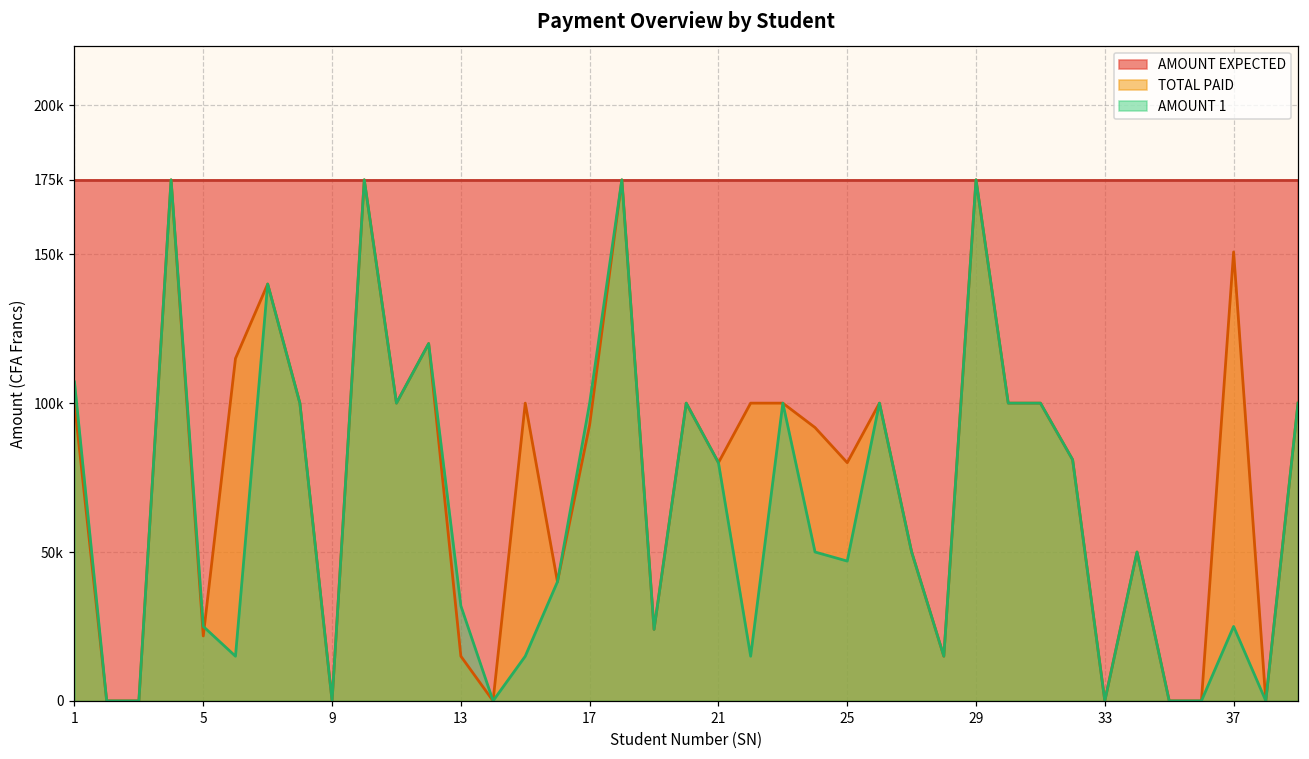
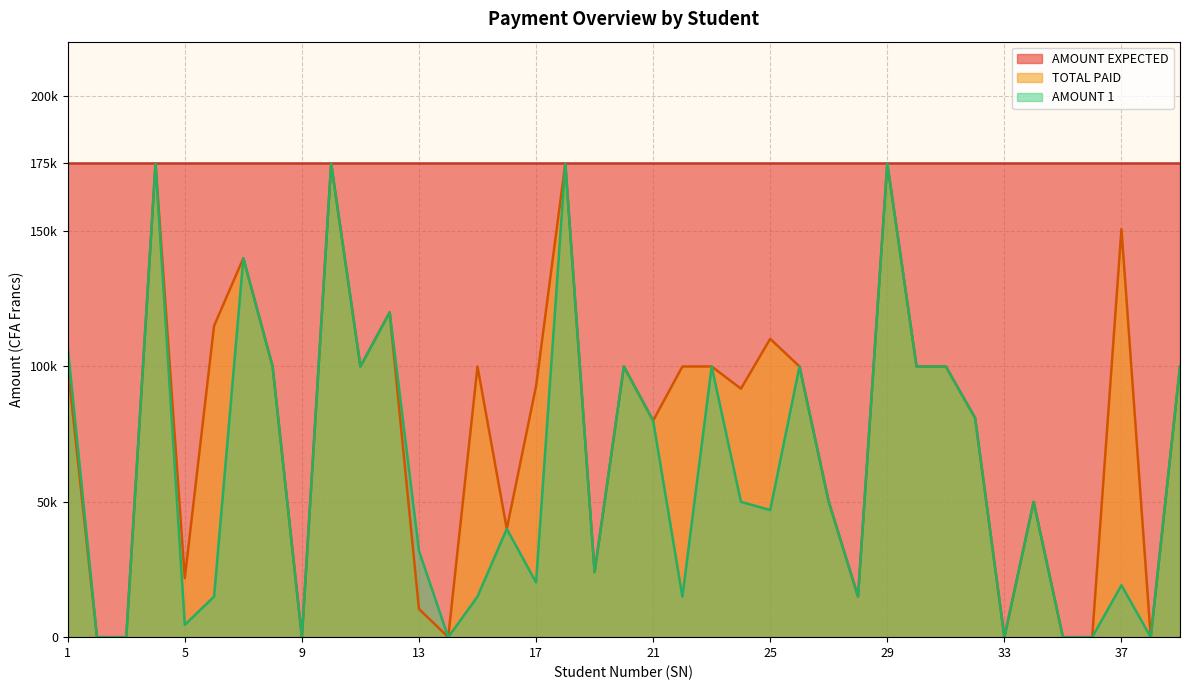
AMOUNT 1, 5: 25000 -> 5000
TOTAL PAID, 13: 15000 -> 10000
AMOUNT 1, 17: 100000 -> 20000
TOTAL PAID, 25: 80000 -> 110000
AMOUNT 1, 37: 25000 -> 19000
